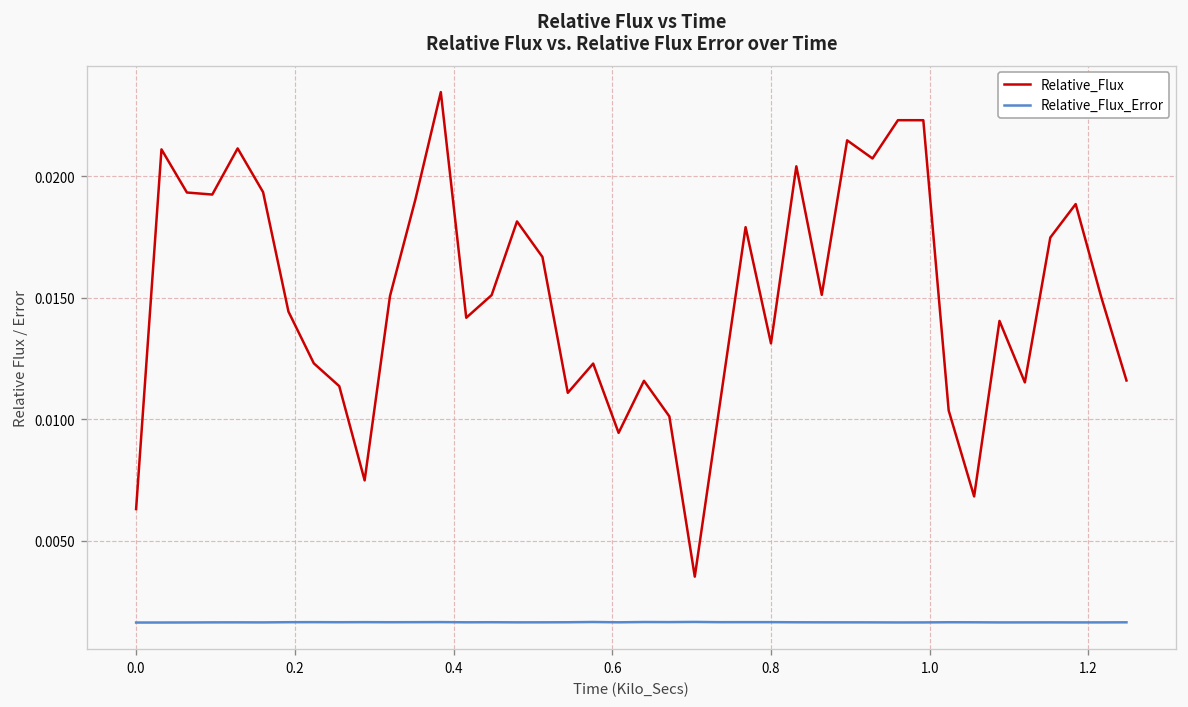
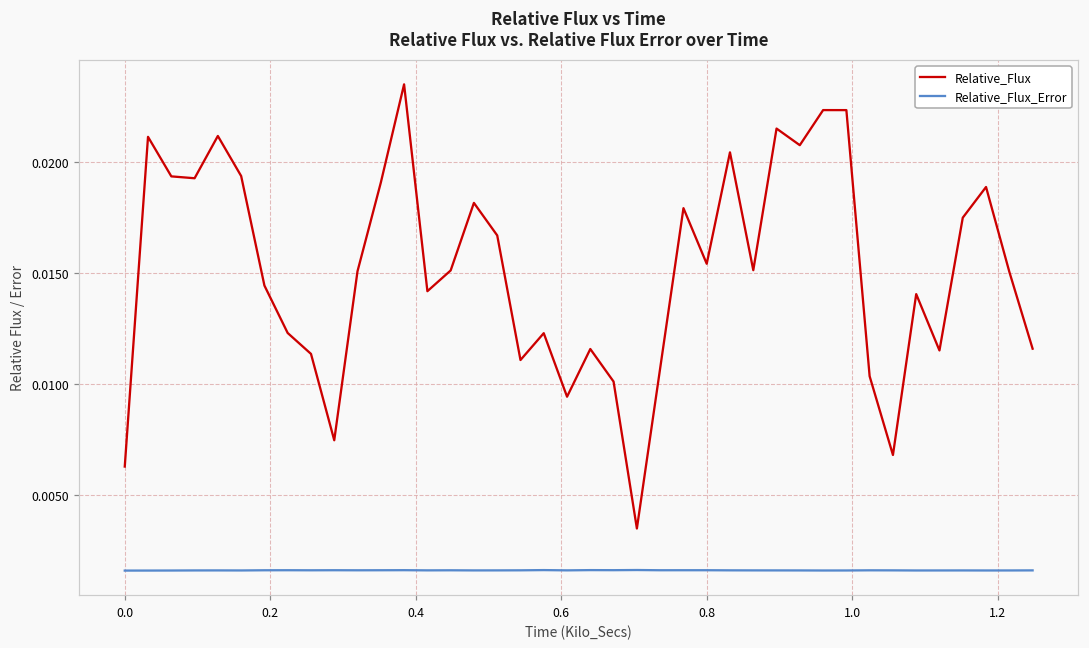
Relative_Flux, 0.8: 0.0131 -> 0.0154
